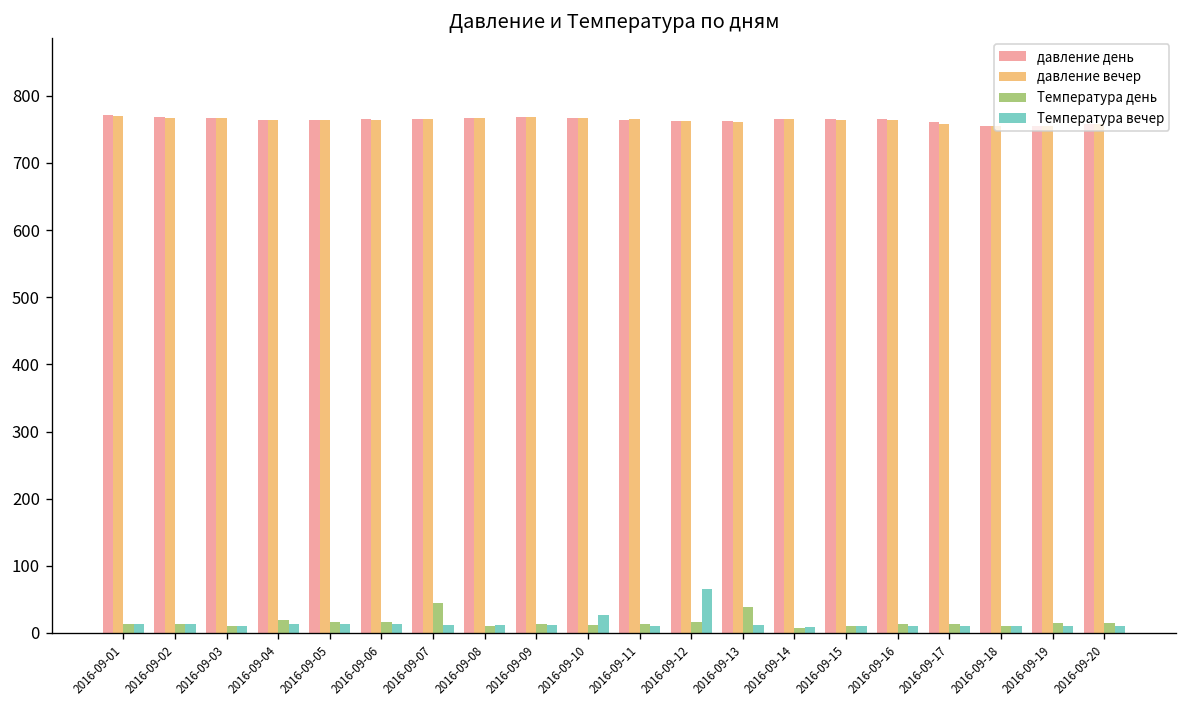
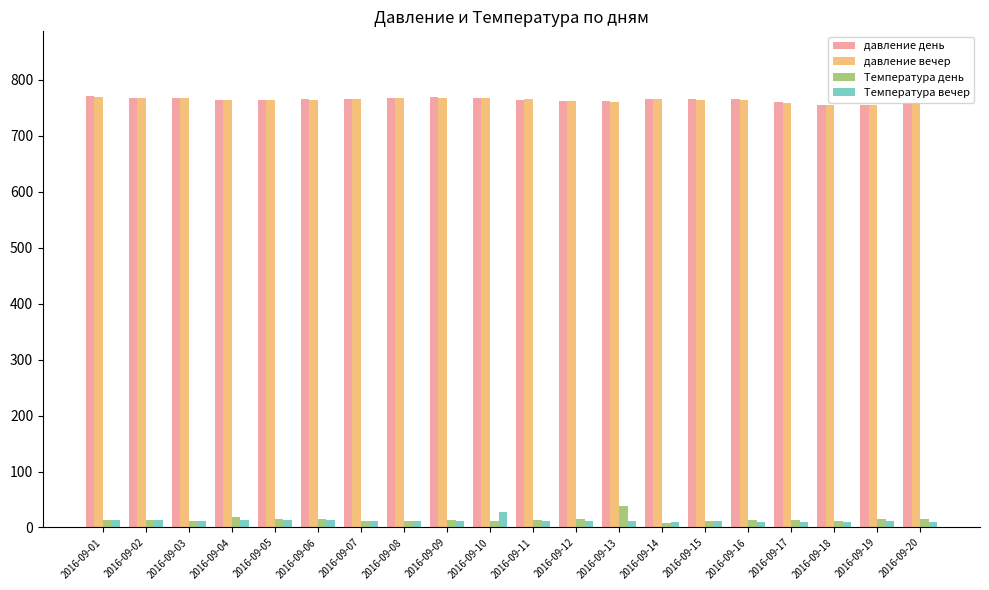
Температура день, 2016-09-07: 40 -> 10
Температура вечер, 2016-09-12: 70 -> 10
